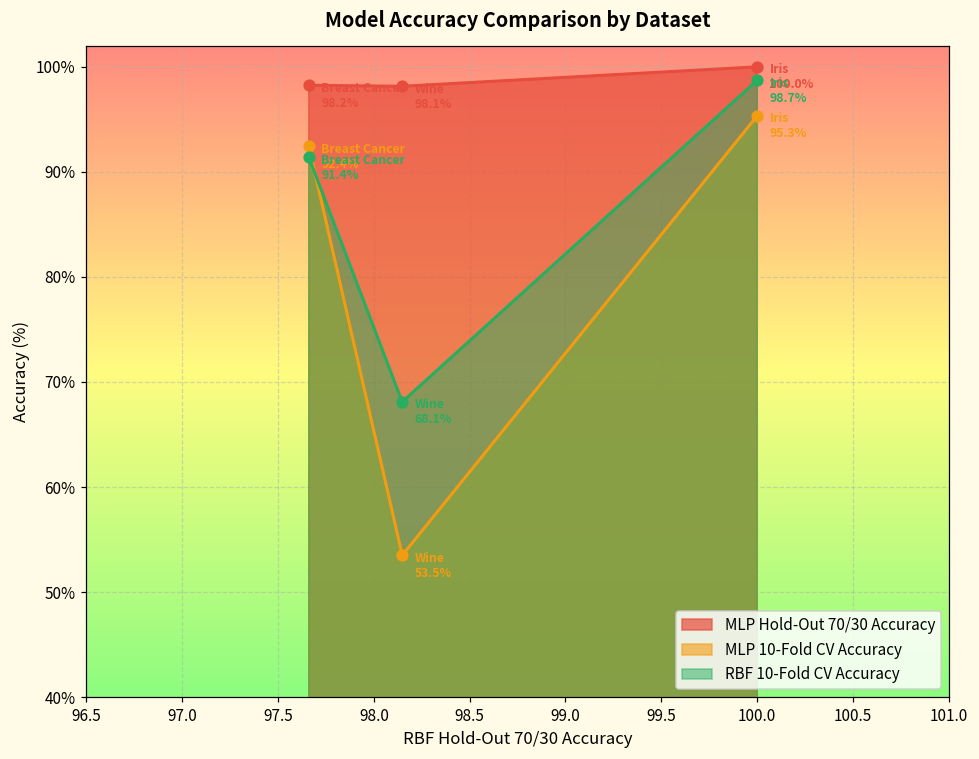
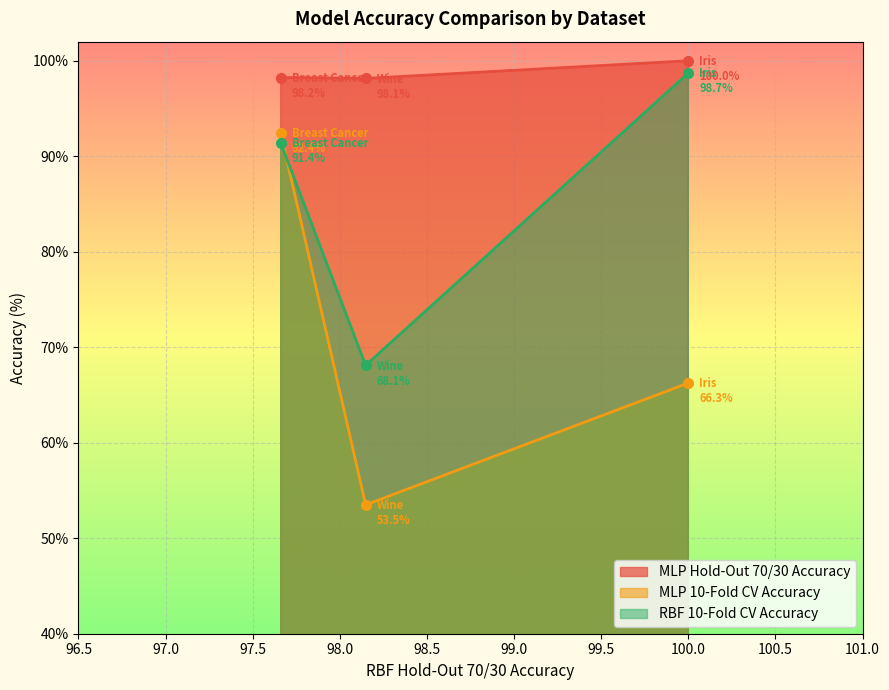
MLP 10-Fold CV Accuracy, 100.0: 95.3% -> 66.3%
